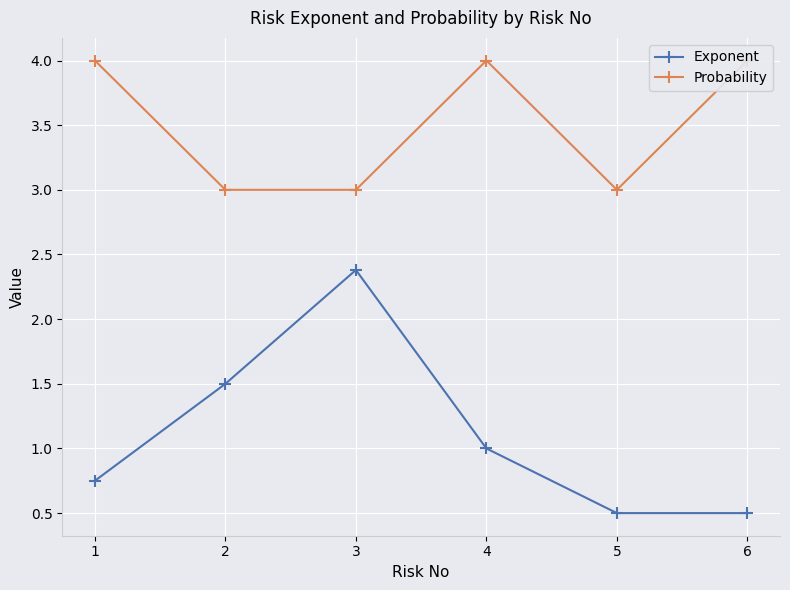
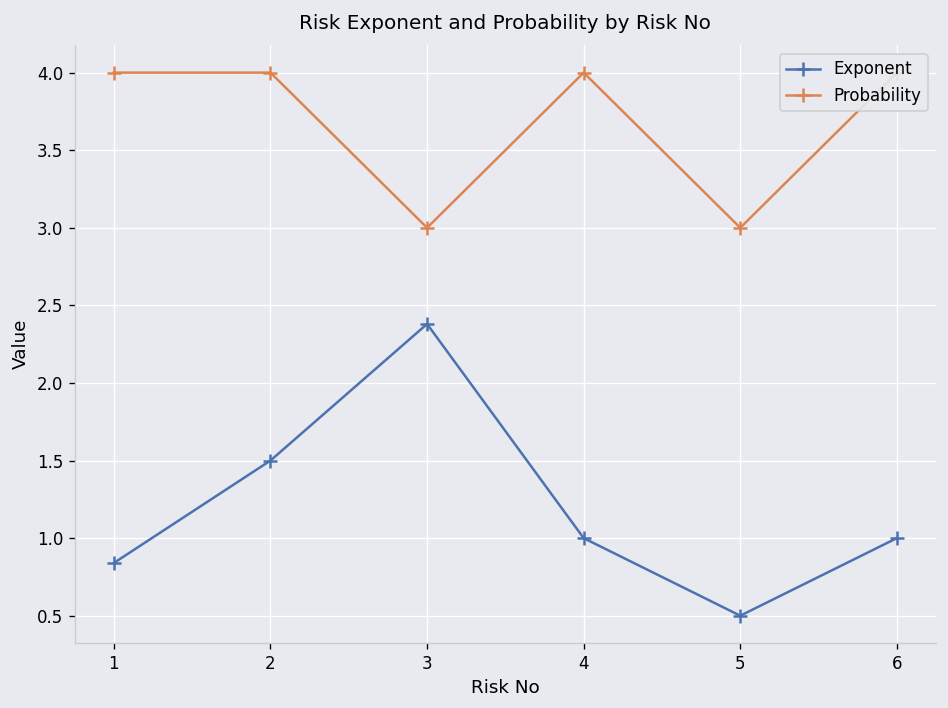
Exponent, 1: 0.75 -> 0.84
Probability, 2: 3 -> 4
Exponent, 6: 0.5 -> 1.0
